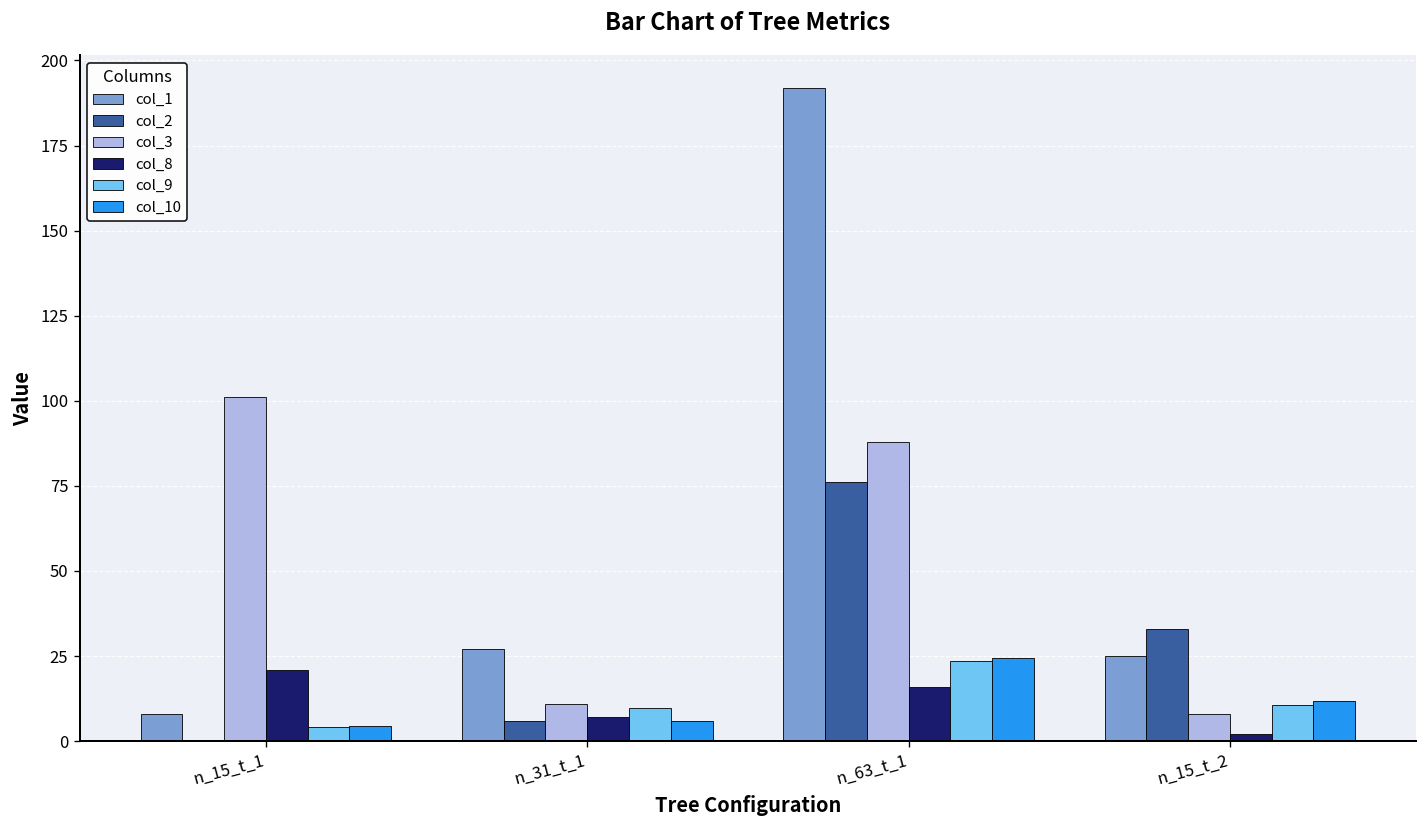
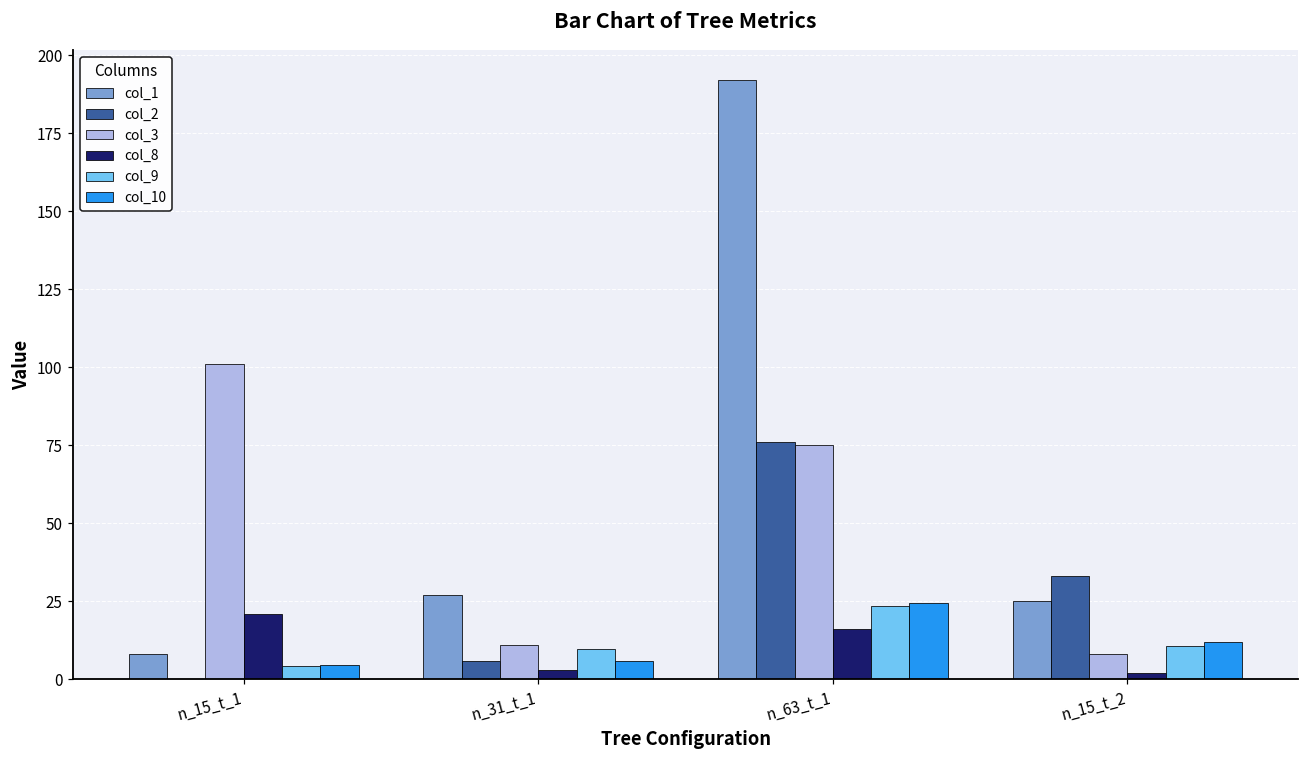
col_8, n_31_t_1: 7 -> 3
col_3, n_63_t_1: 88 -> 75
